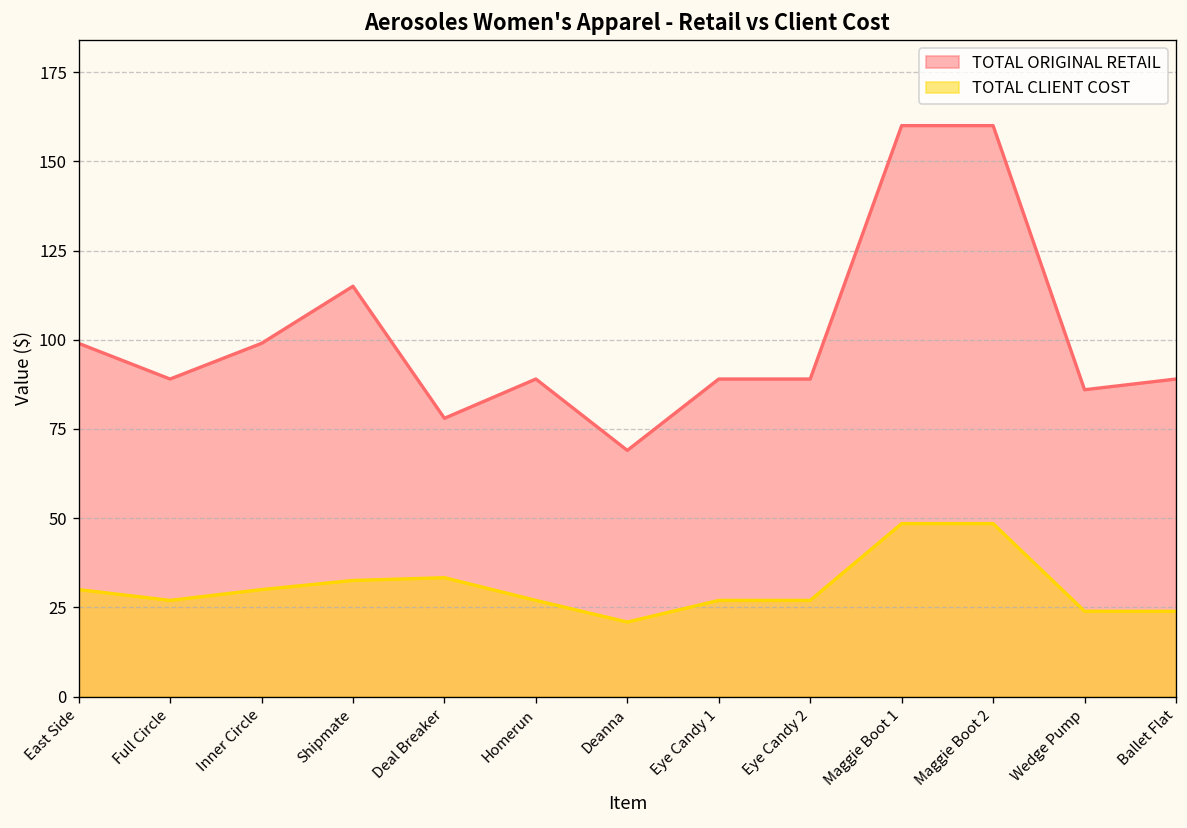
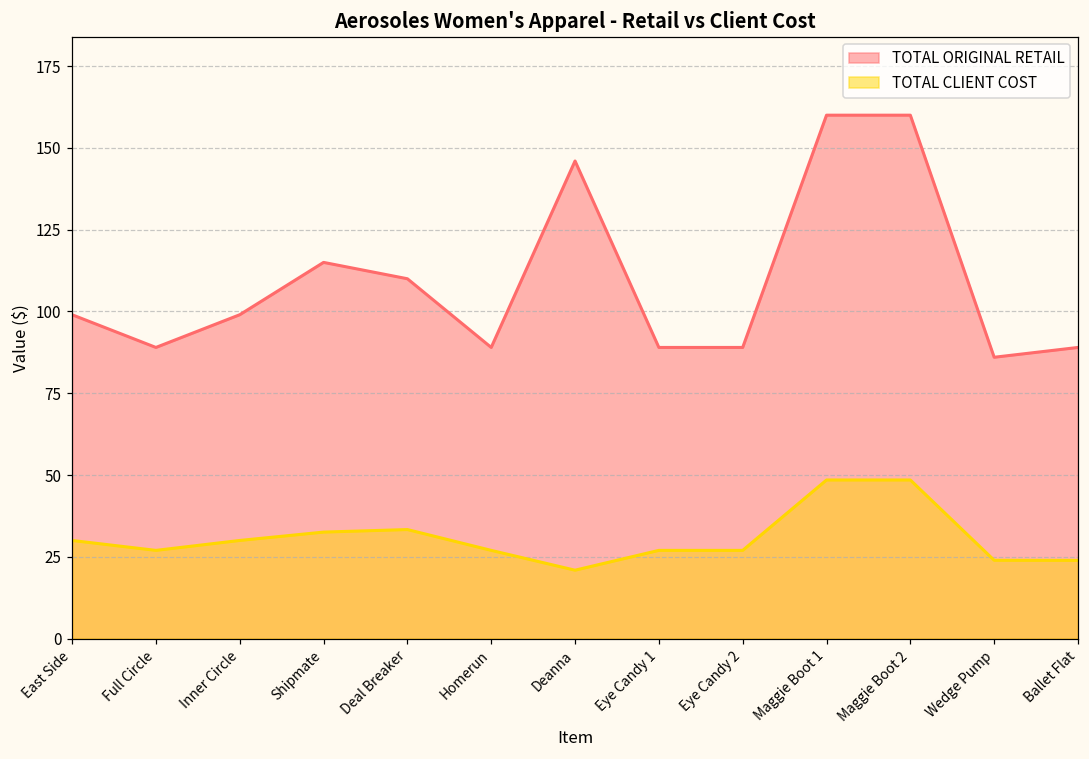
TOTAL ORIGINAL RETAIL, Deal Breaker: 78 -> 110
TOTAL ORIGINAL RETAIL, Deanna: 69 -> 146
